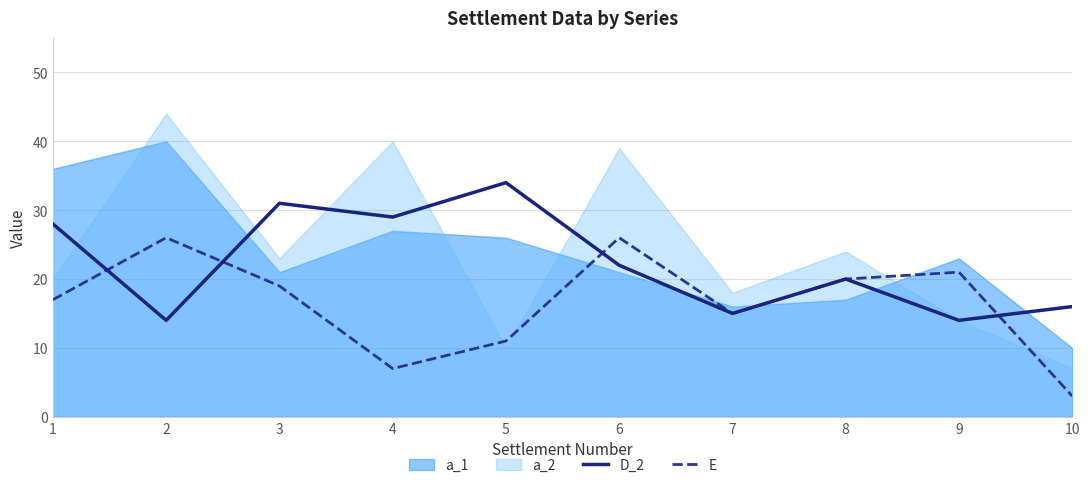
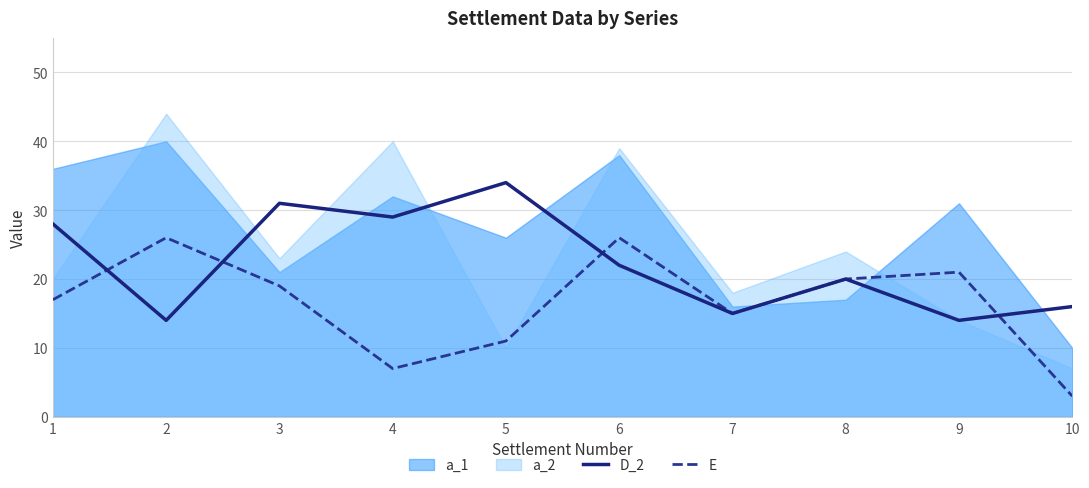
a_1, 4: 27 -> 32
a_1, 6: 21 -> 38
a_1, 9: 23 -> 31
